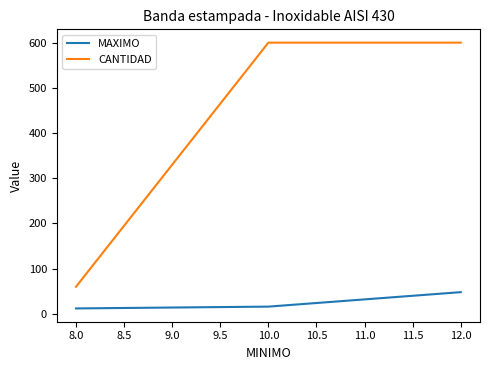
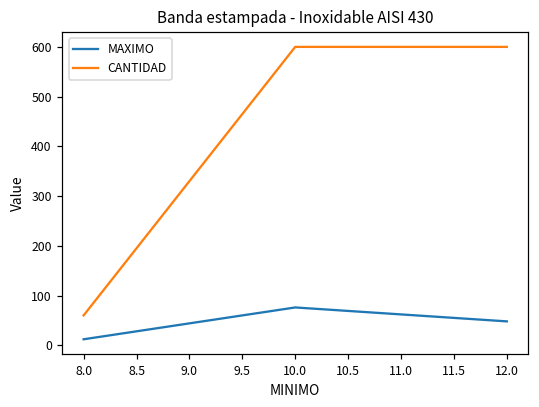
MAXIMO, 10.0: 20 -> 80
